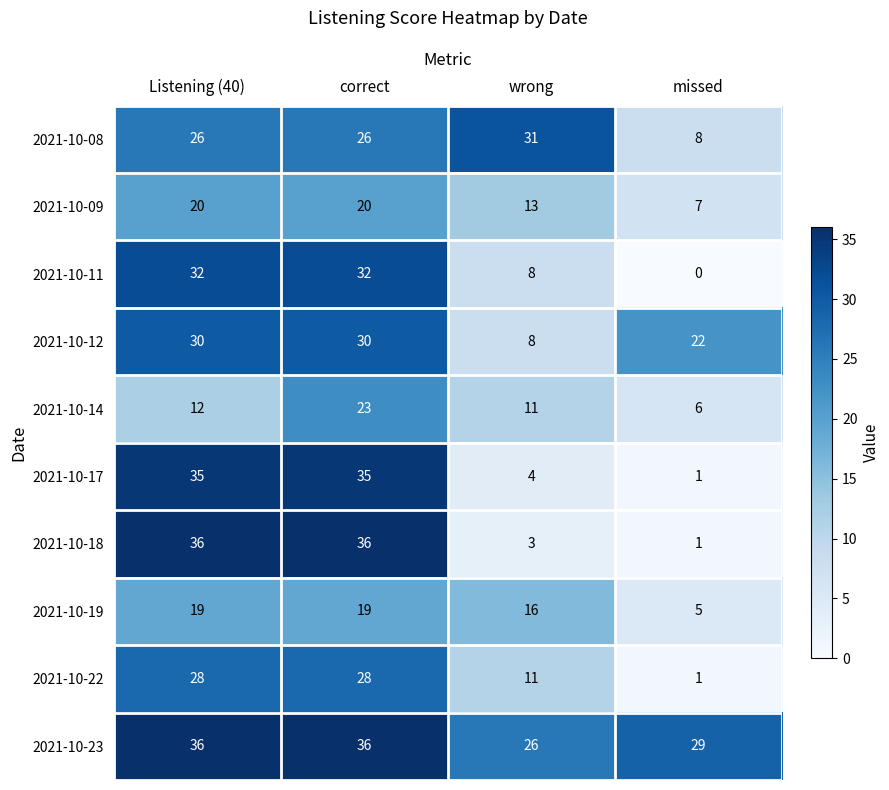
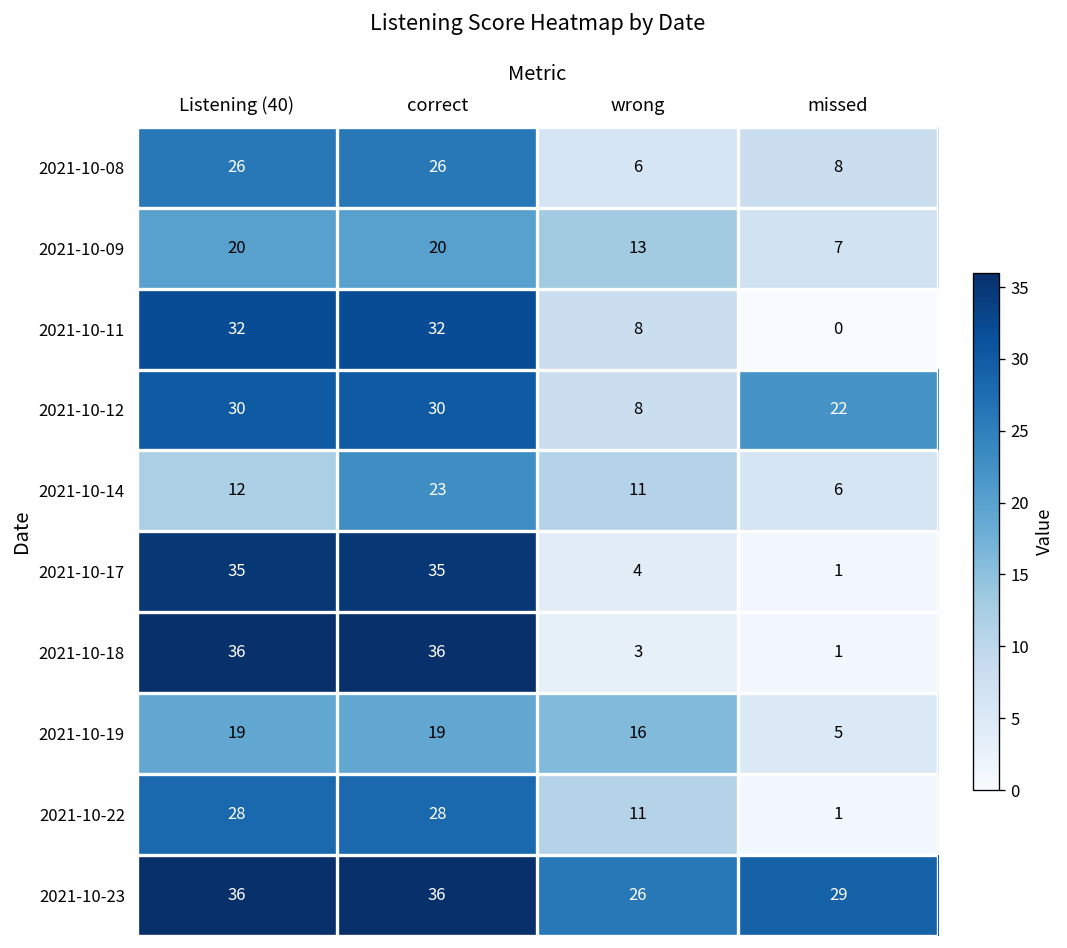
2021-10-08, wrong: 31 -> 6
